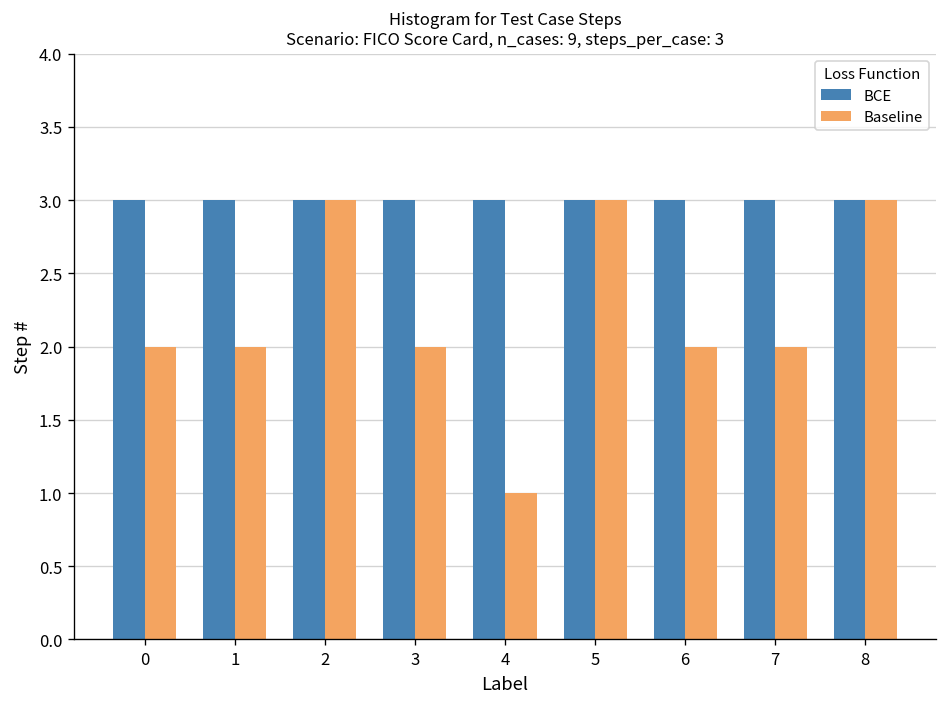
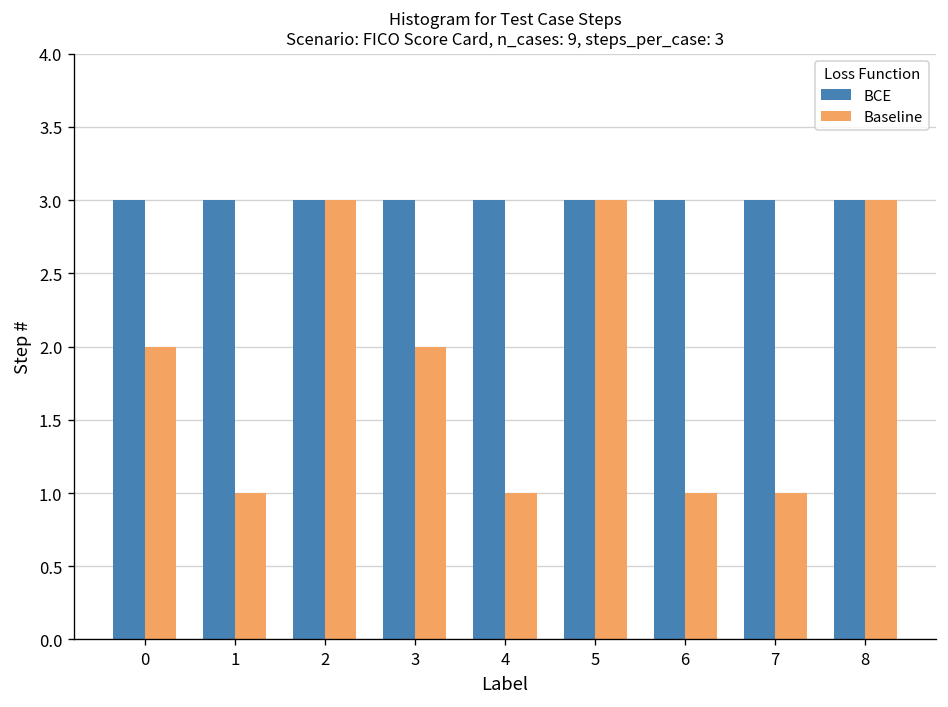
Baseline, 1: 2 -> 1
Baseline, 6: 2 -> 1
Baseline, 7: 2 -> 1
